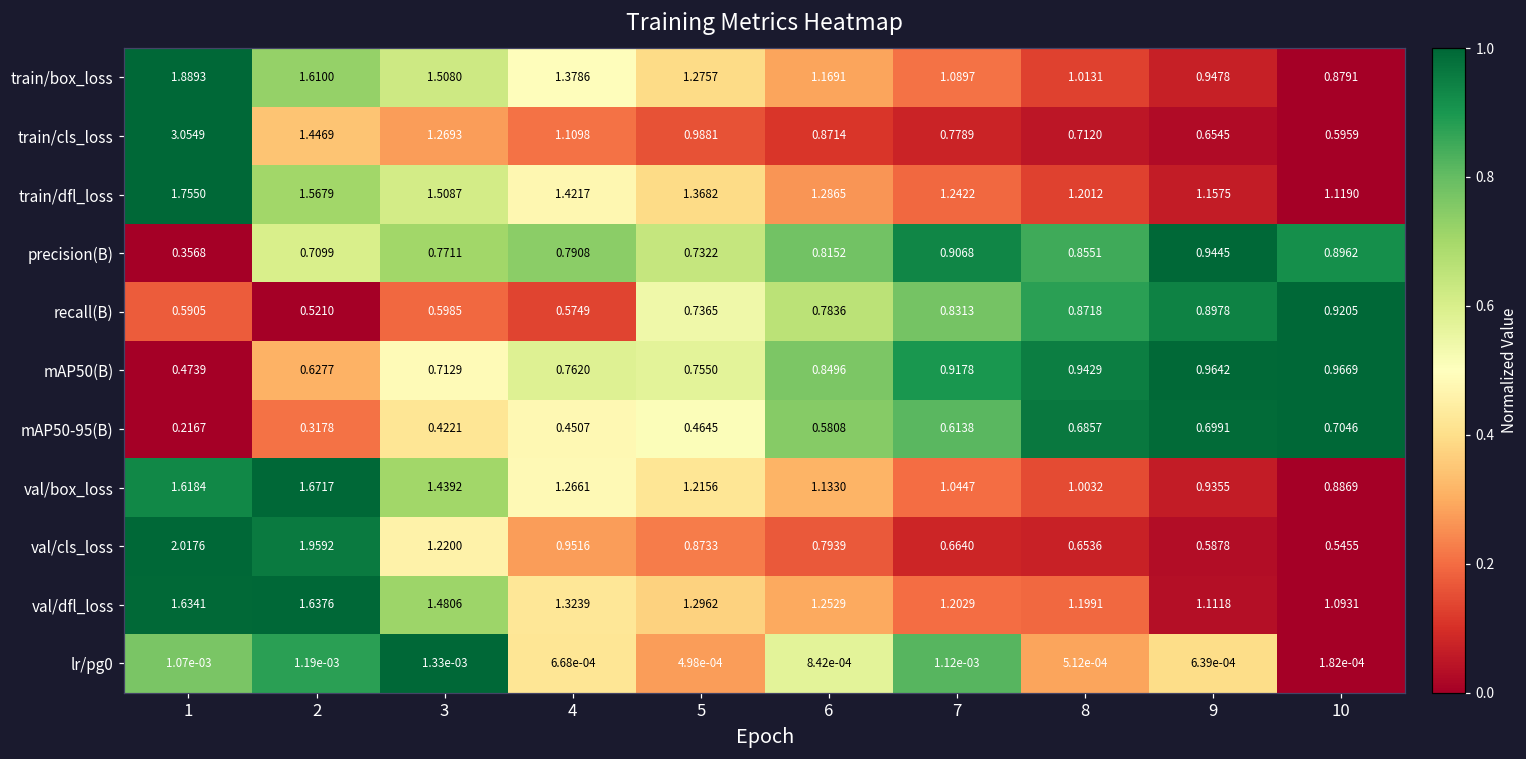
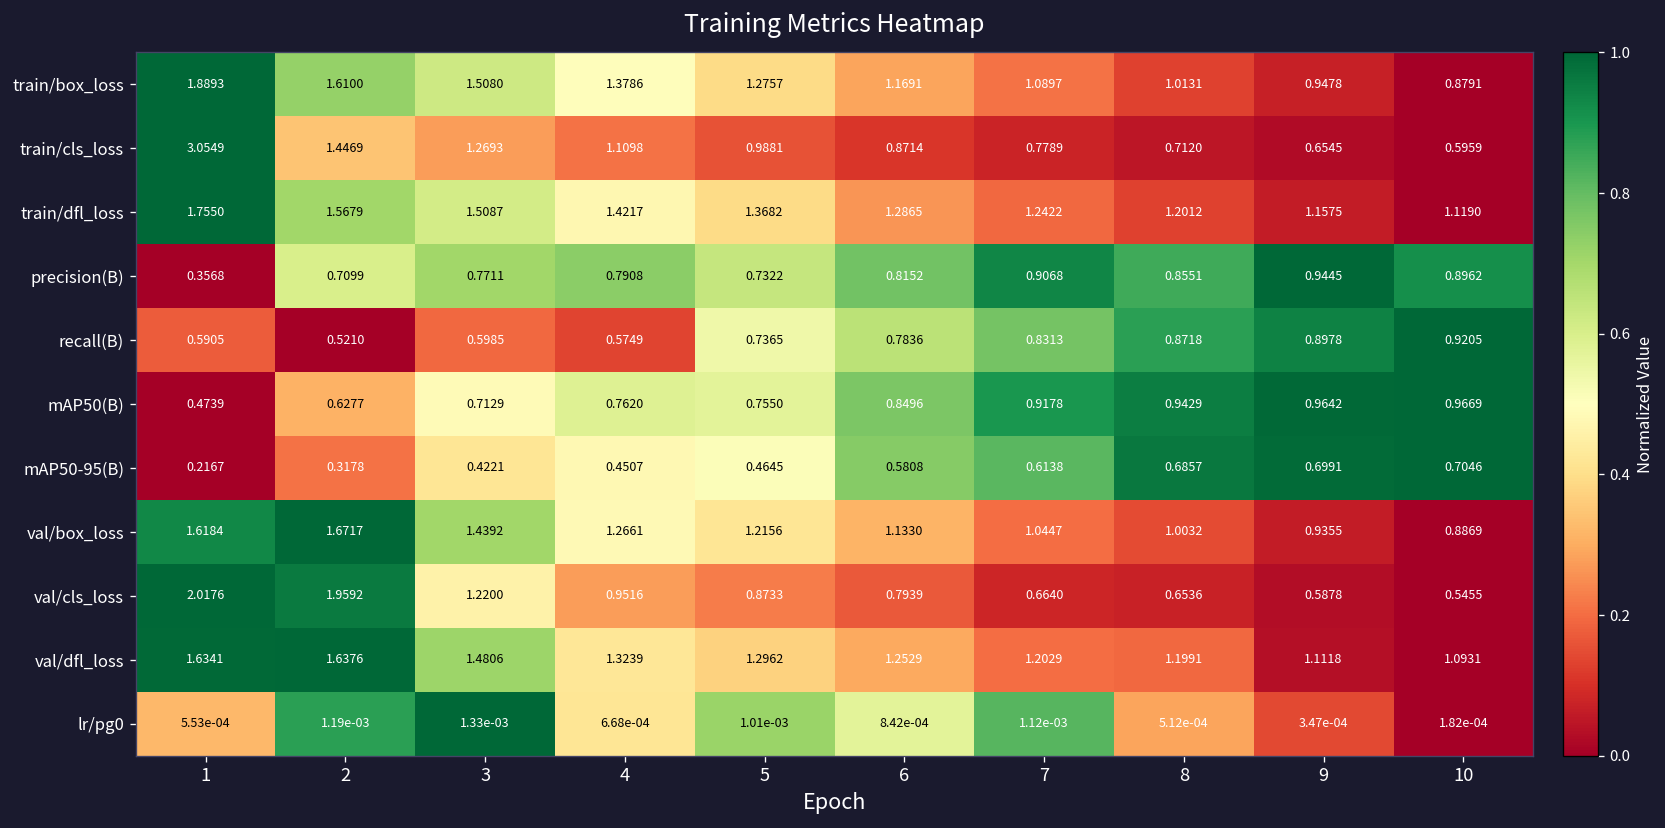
lr/pg0, 1: 1.07e-03 -> 5.53e-04
lr/pg0, 5: 4.98e-04 -> 1.01e-03
lr/pg0, 9: 6.39e-04 -> 3.47e-04
